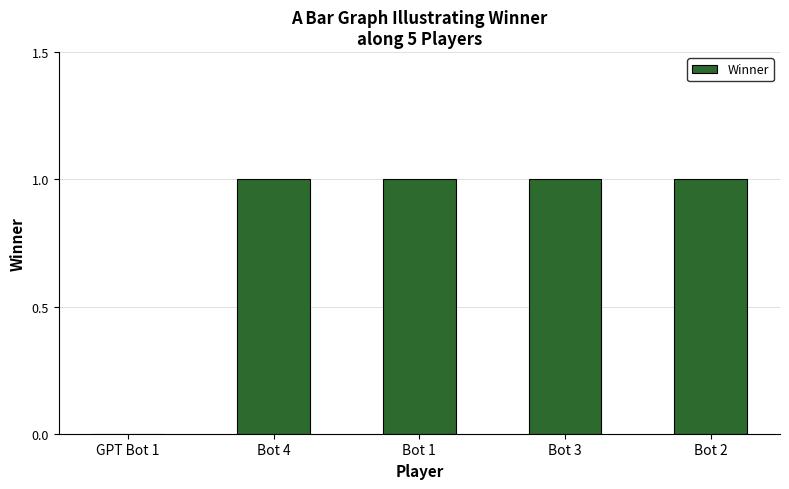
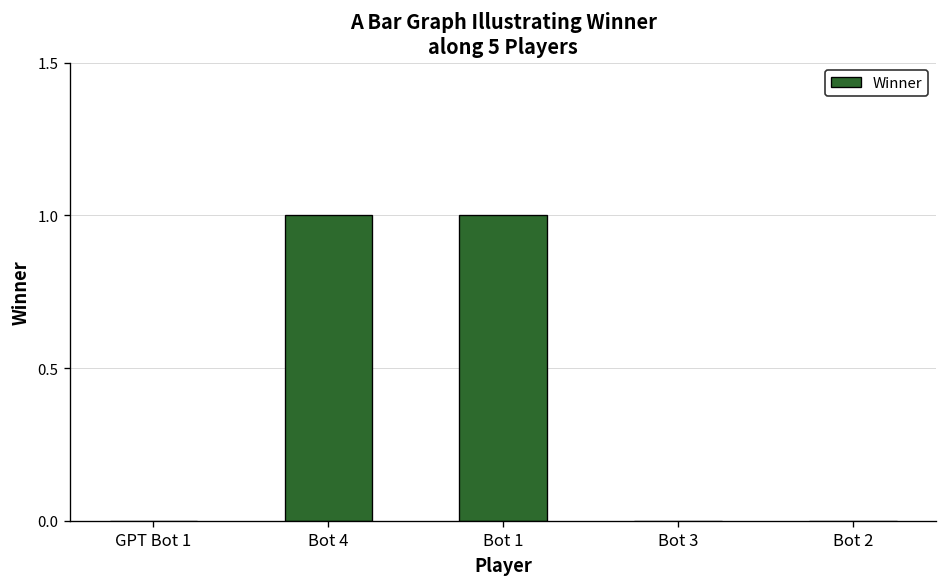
Bot 3: 1 -> 0
Bot 2: 1 -> 0
